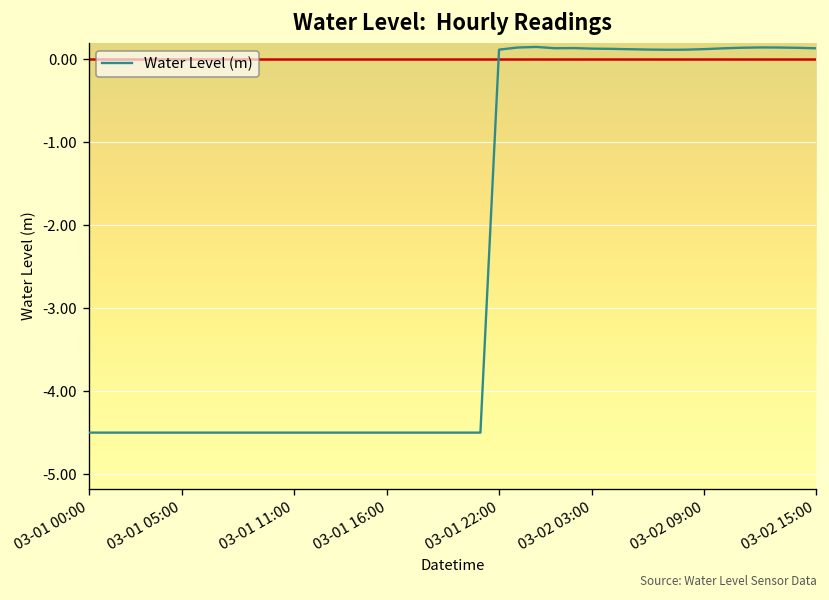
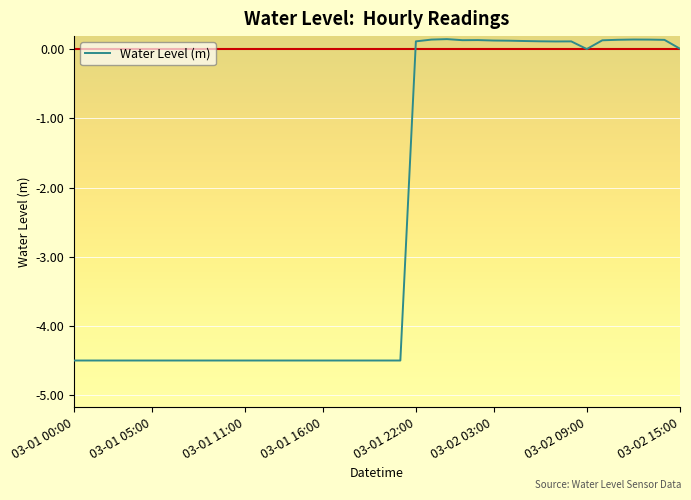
03-02 09:00: 0.1 -> 0.0
03-02 15:00: 0.1 -> 0.0
